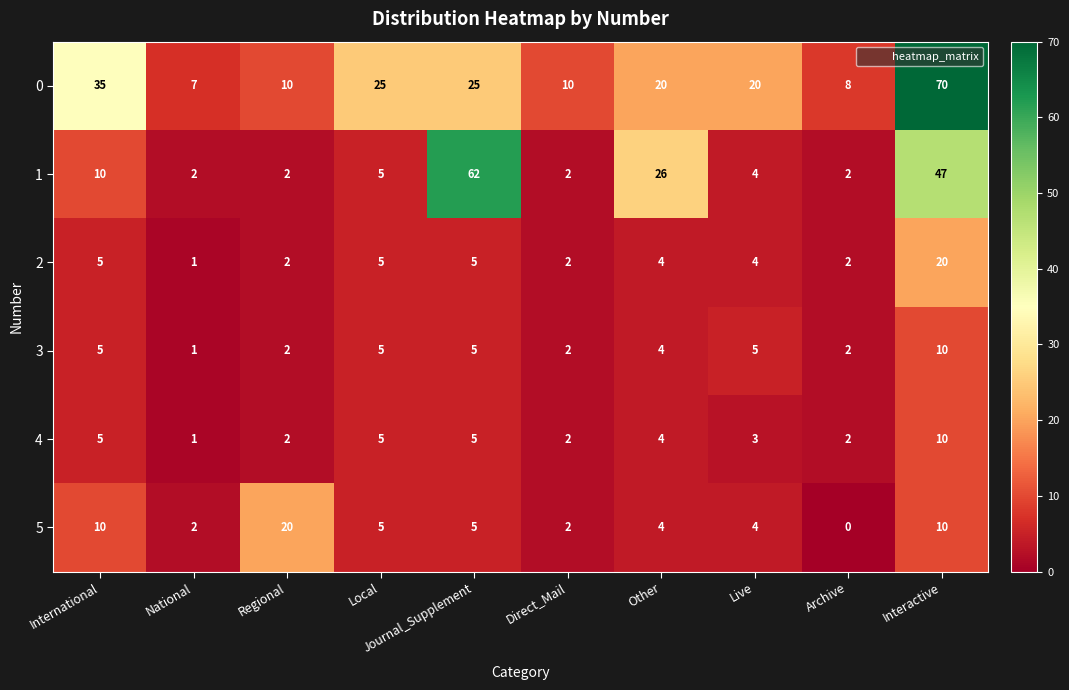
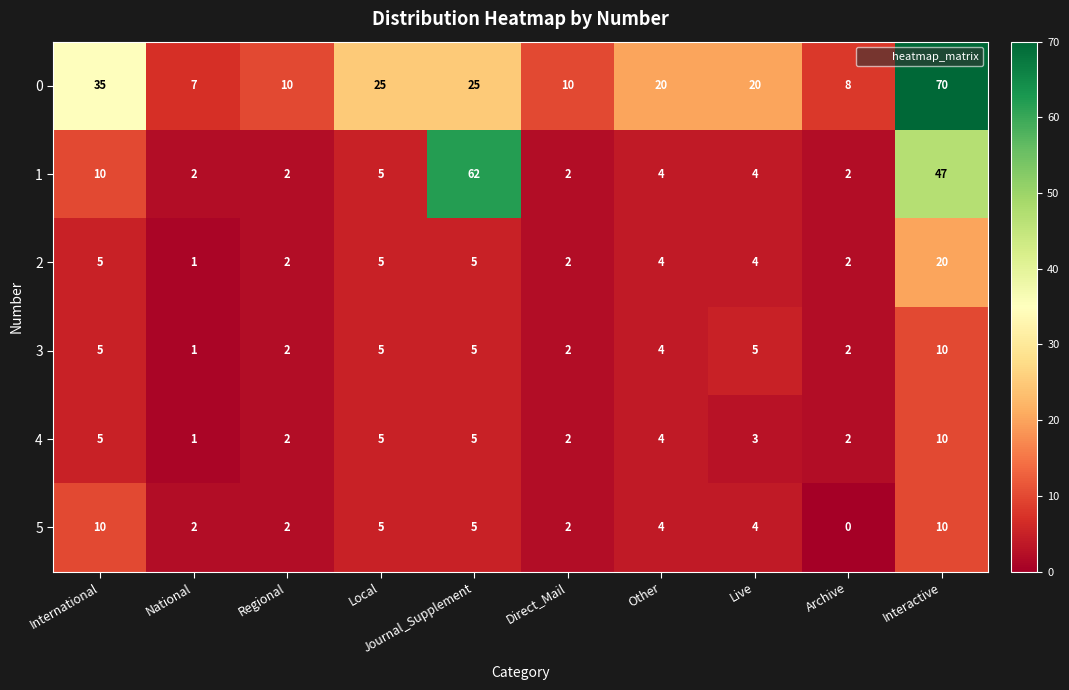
1, Other: 26 -> 4
5, Regional: 20 -> 2
